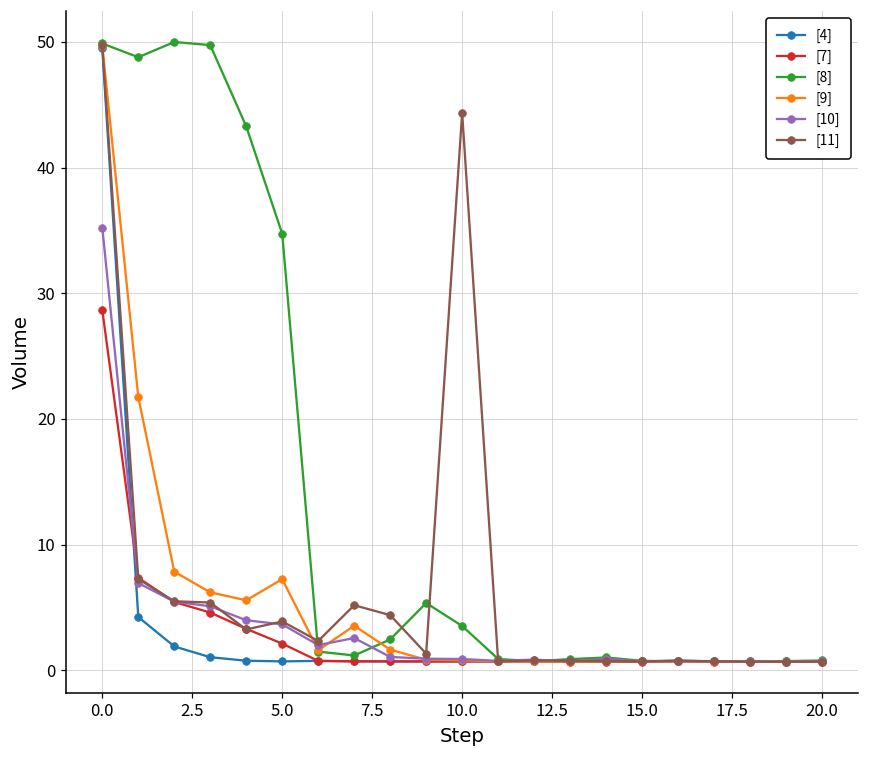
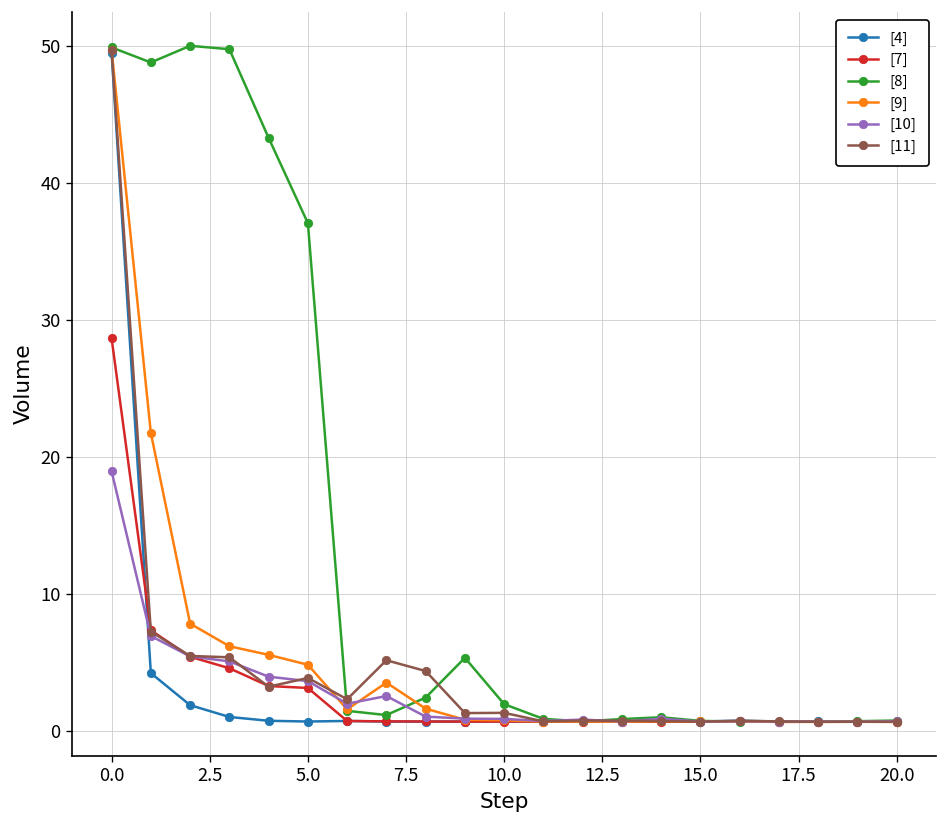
[10], 0.0: 35.2 -> 19.0
[7], 5.0: 2.1 -> 3.1
[8], 5.0: 34.7 -> 37.1
[9], 5.0: 7.2 -> 4.8
[8], 10.0: 3.5 -> 2.0
[11], 10.0: 44.4 -> 1.3
